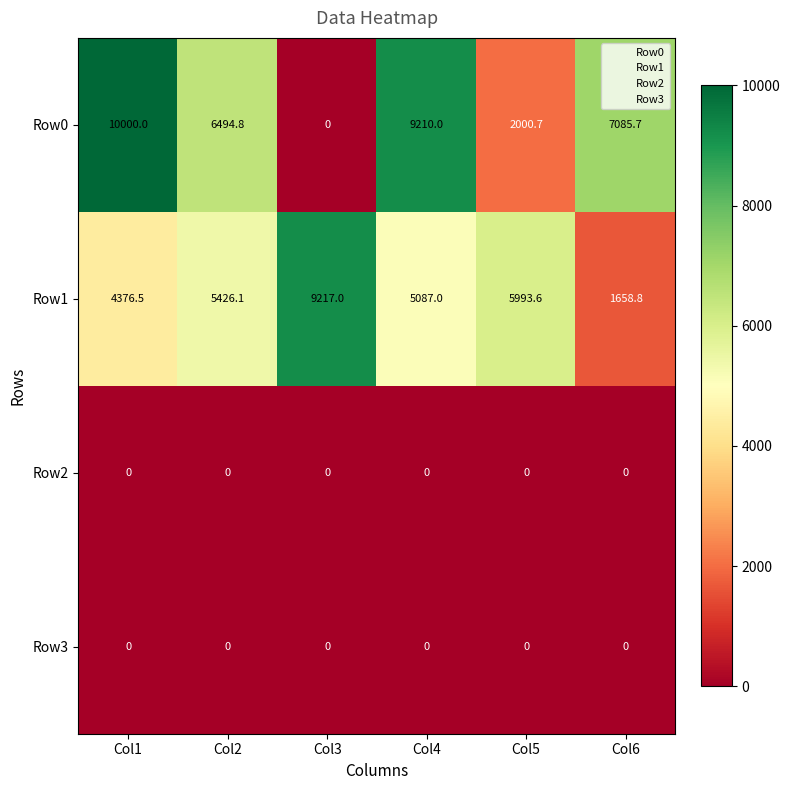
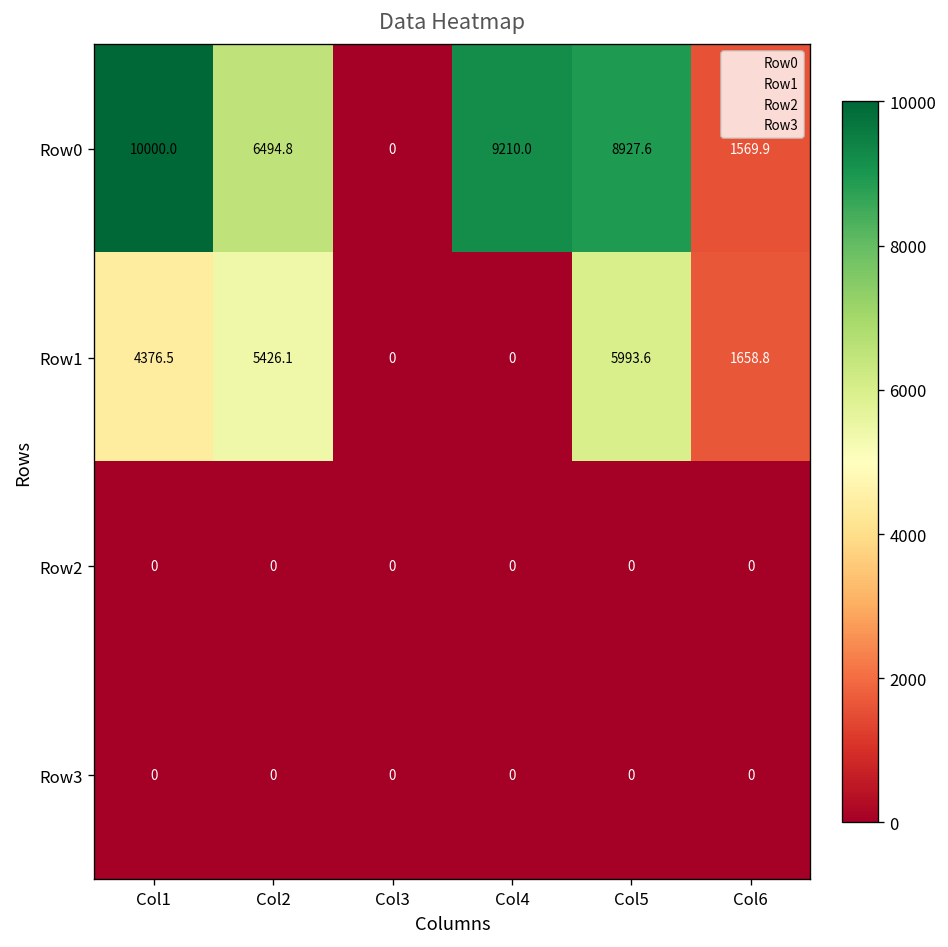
Row0, Col5: 2000.7 -> 8927.6
Row0, Col6: 7085.7 -> 1569.9
Row1, Col3: 9217.0 -> 0
Row1, Col4: 5087.0 -> 0
